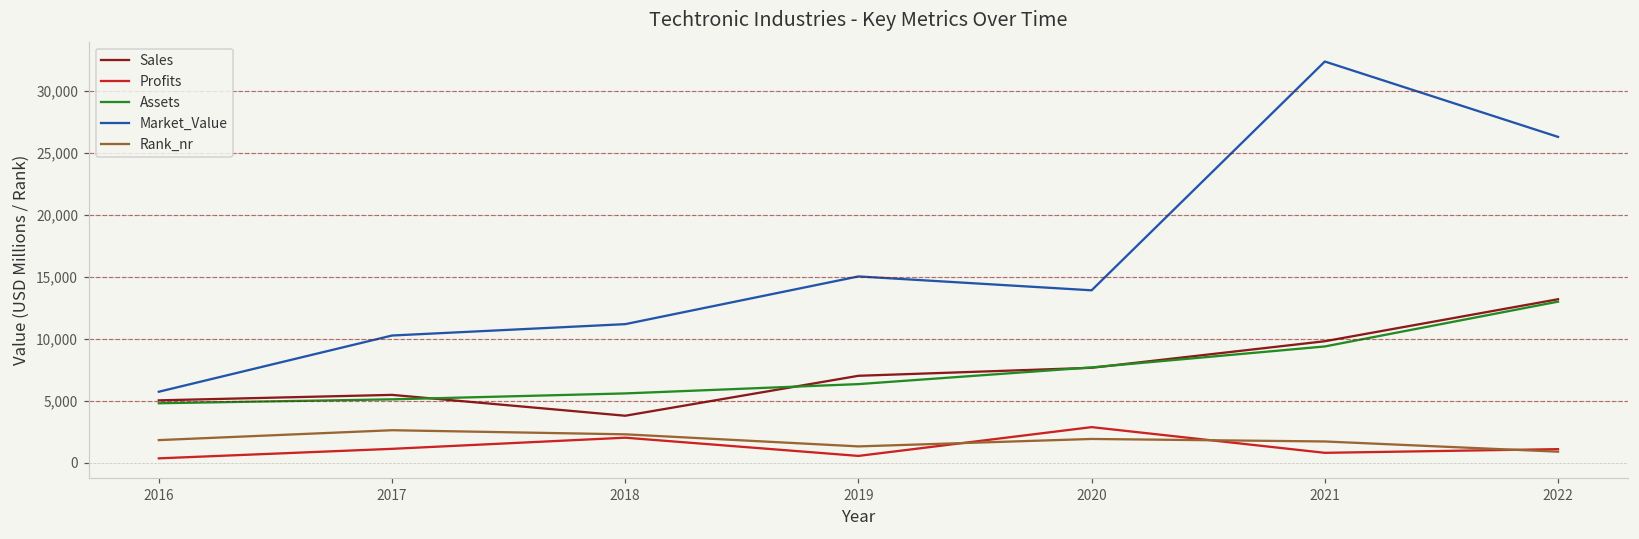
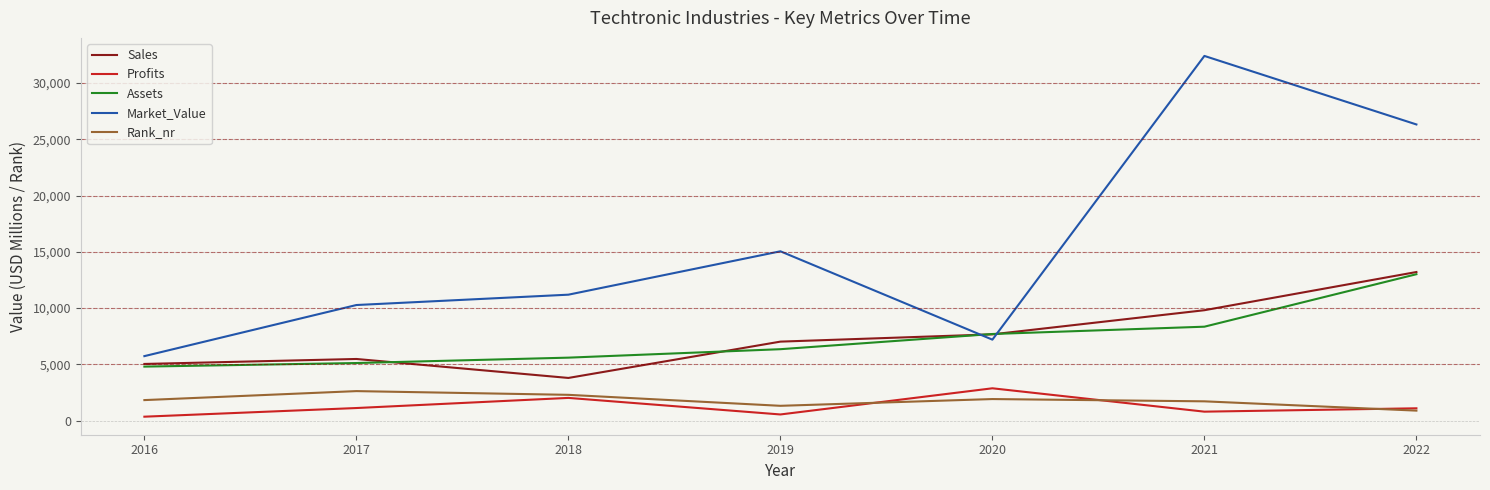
Market_Value, 2020: 13,900 -> 7,200
Assets, 2021: 9,400 -> 8,300
